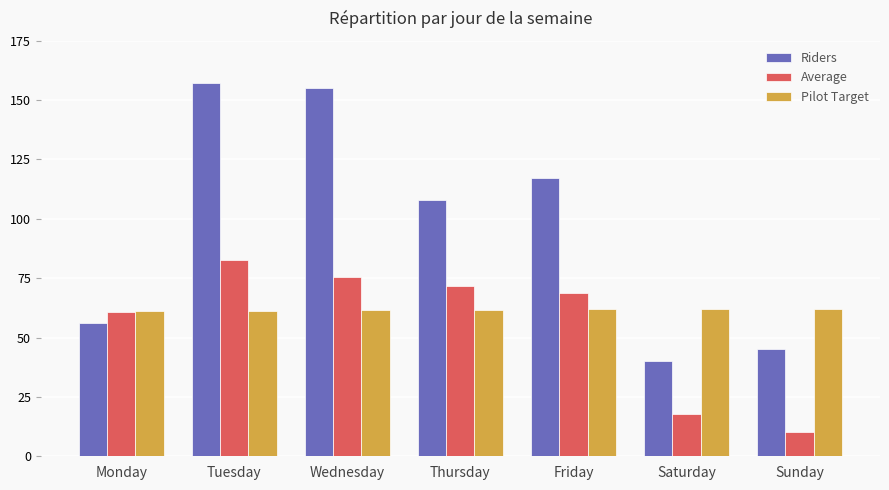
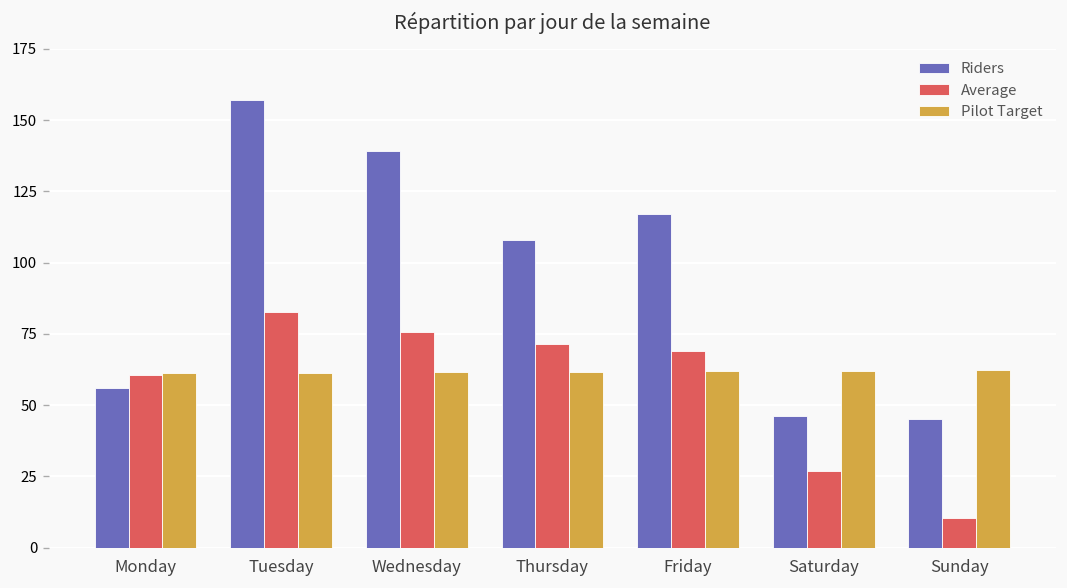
Riders, Wednesday: 155 -> 139
Riders, Saturday: 40 -> 46
Average, Saturday: 18 -> 27
